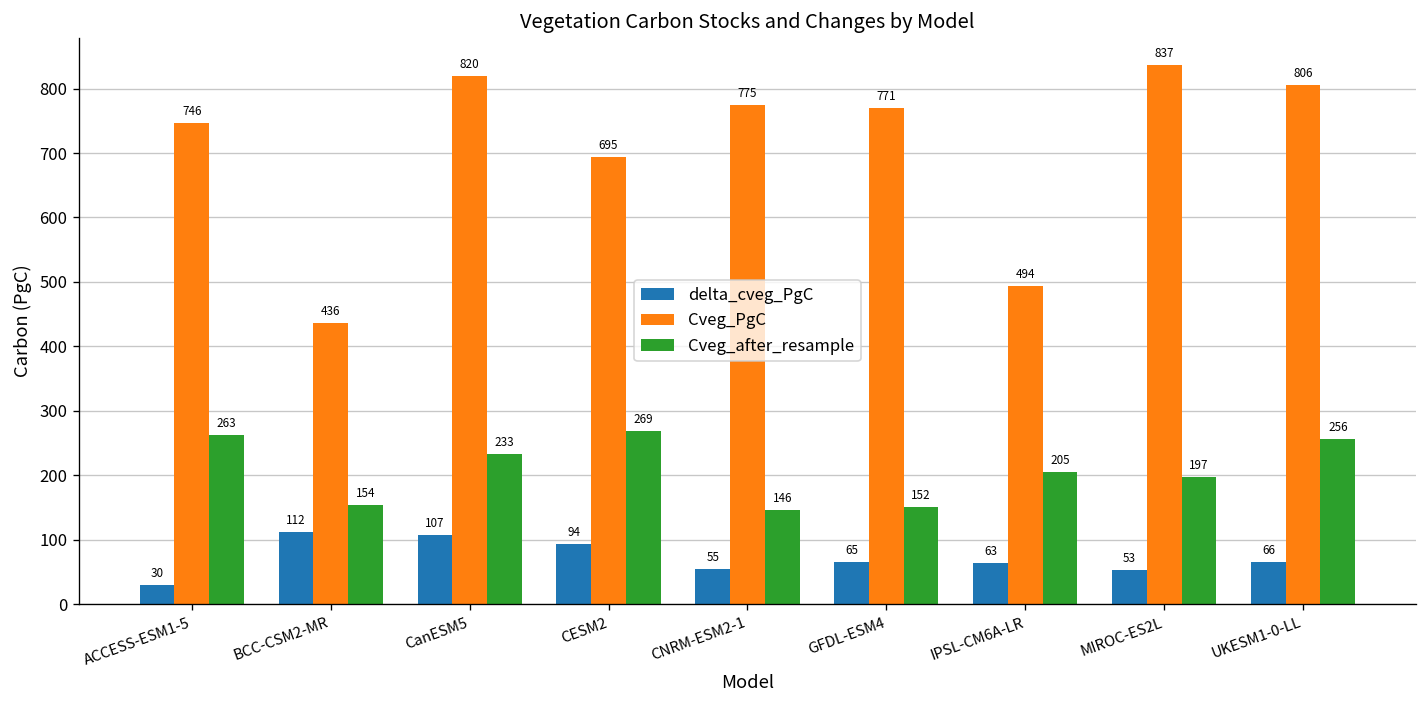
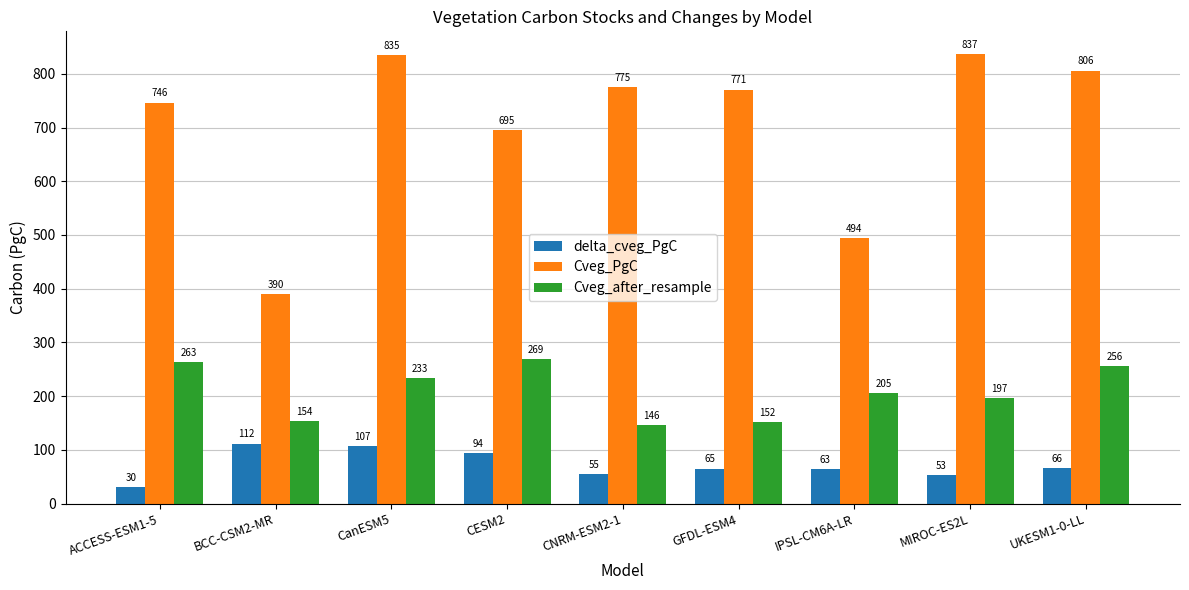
Cveg_PgC, BCC-CSM2-MR: 436 -> 390
Cveg_PgC, CanESM5: 820 -> 835
